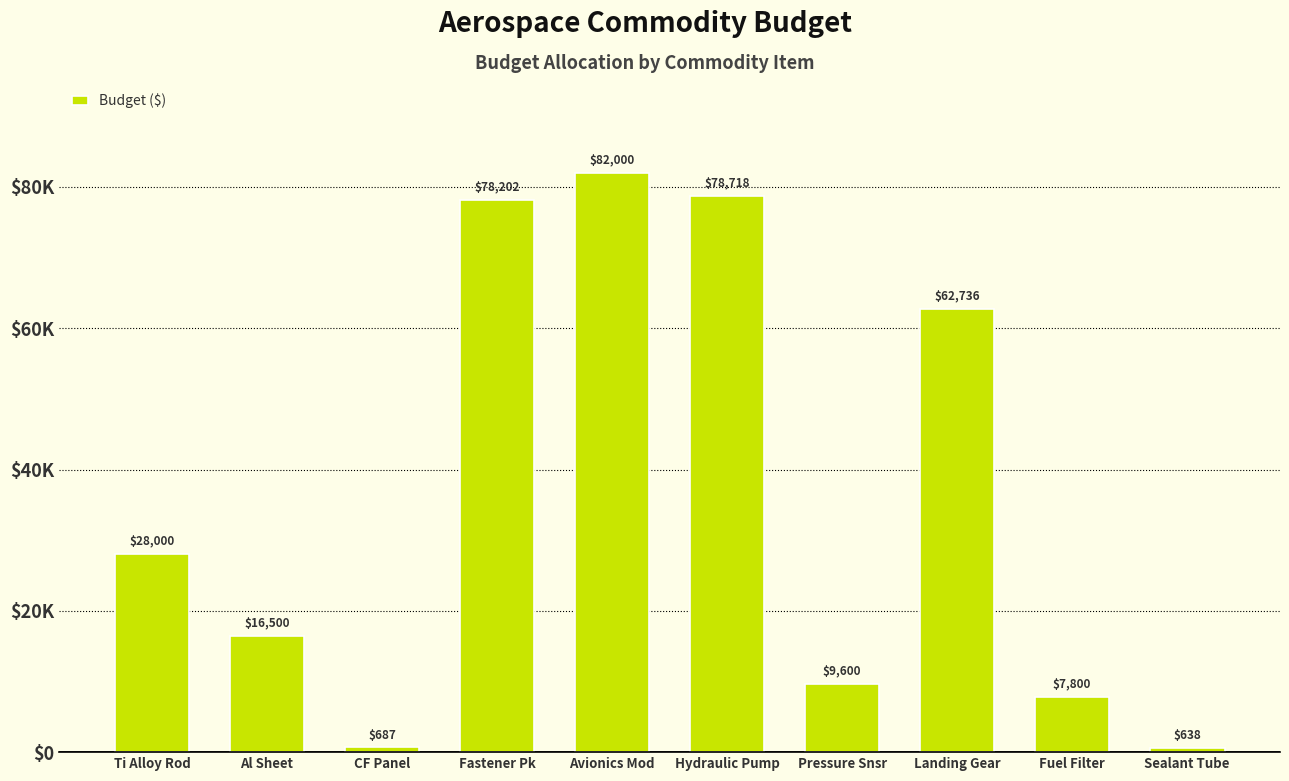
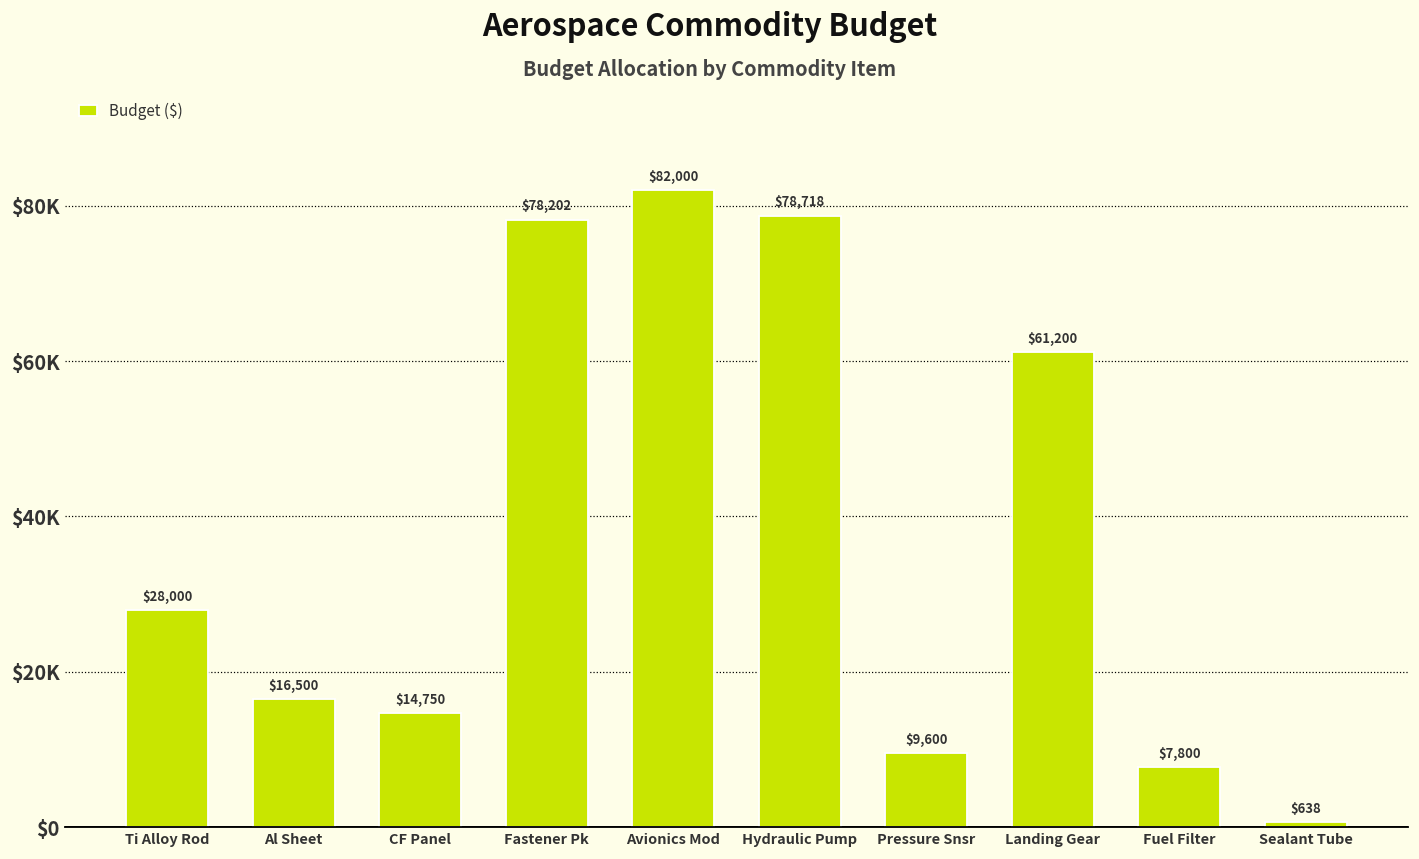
CF Panel: $687 -> $14,750
Landing Gear: $62,736 -> $61,200
